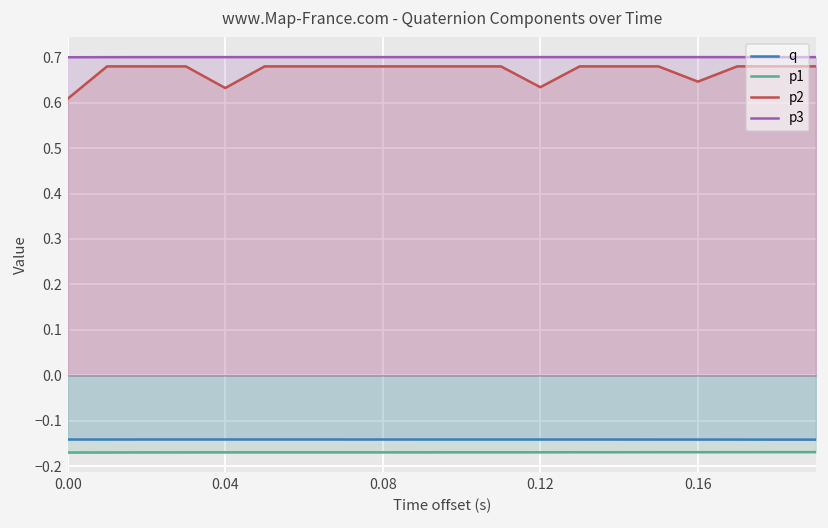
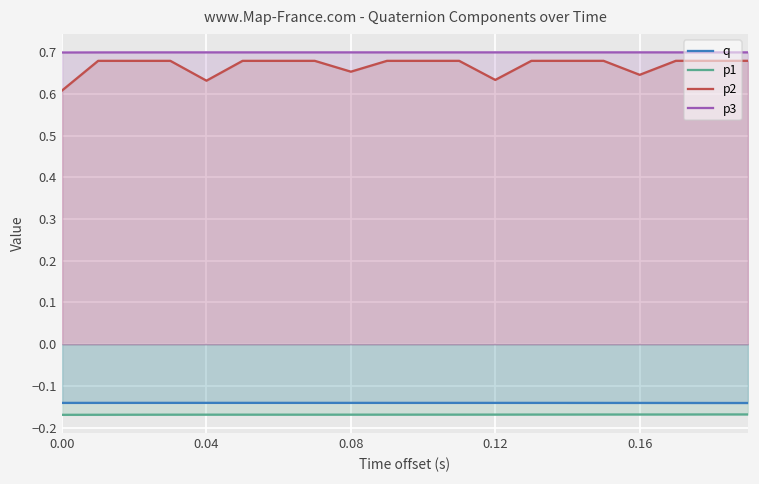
p2, 0.08: 0.68 -> 0.65
